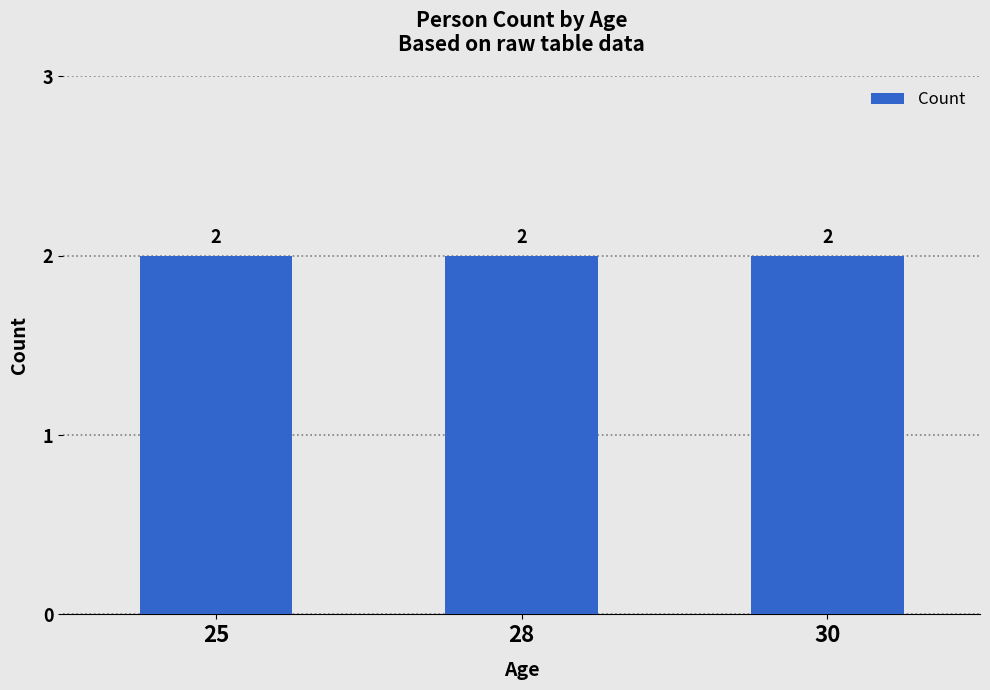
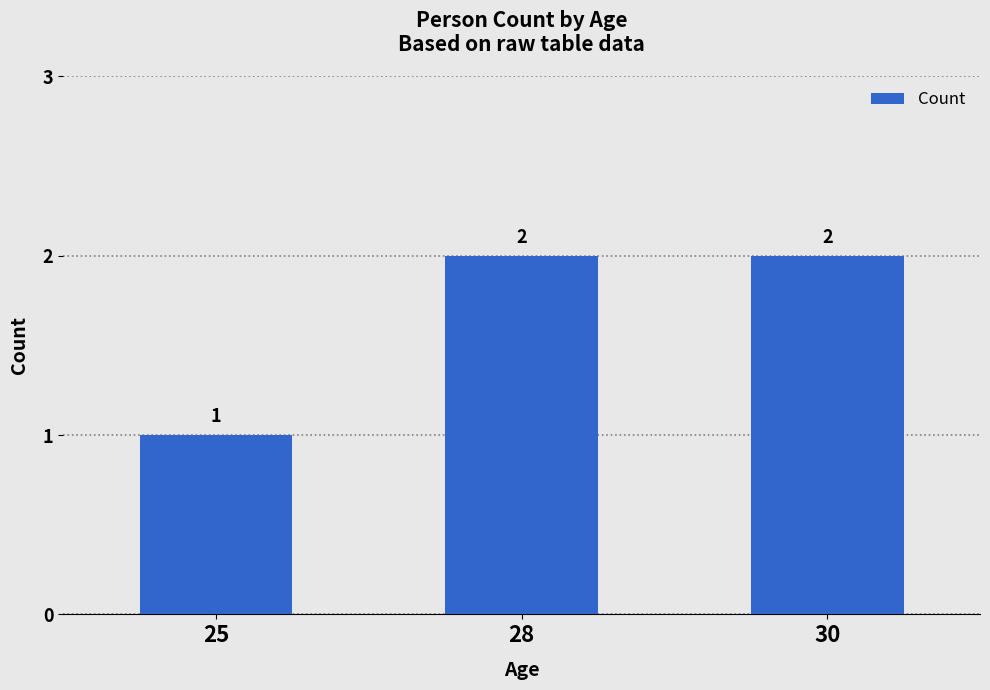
25: 2 -> 1
